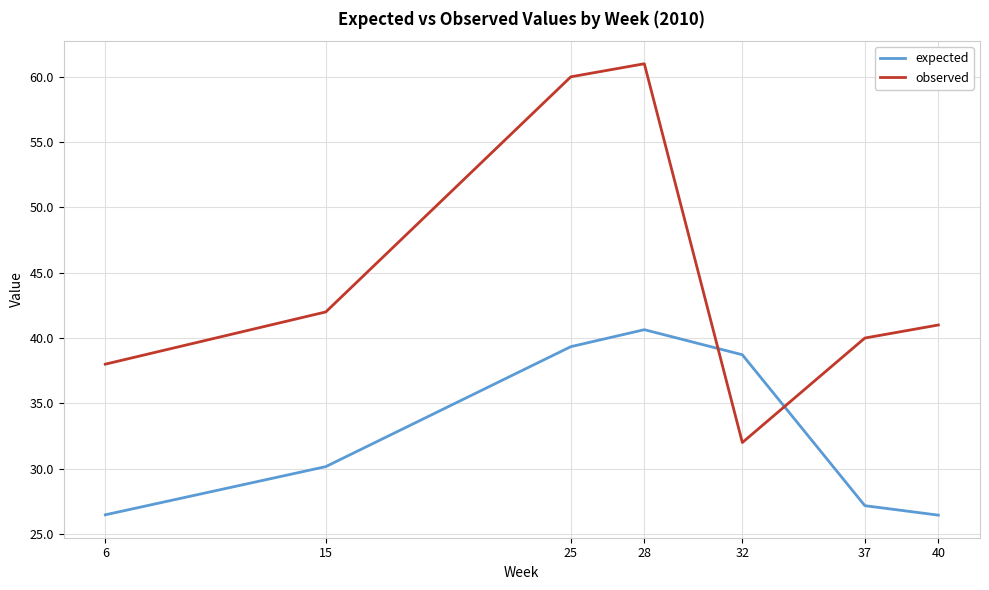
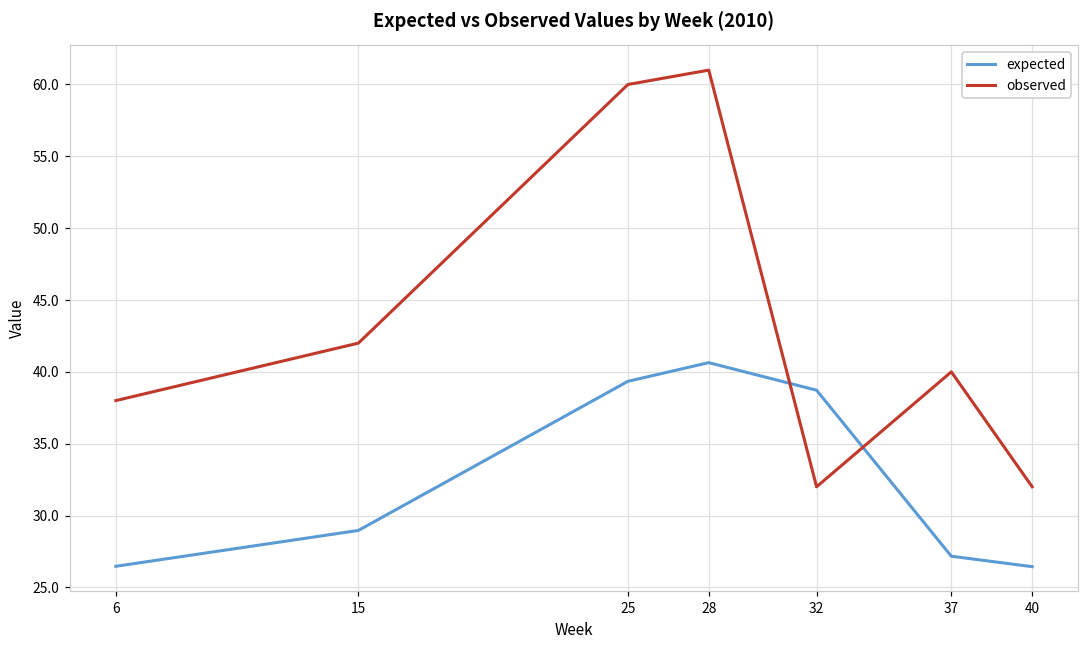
expected, 15: 30.2 -> 29.0
observed, 40: 41 -> 32
